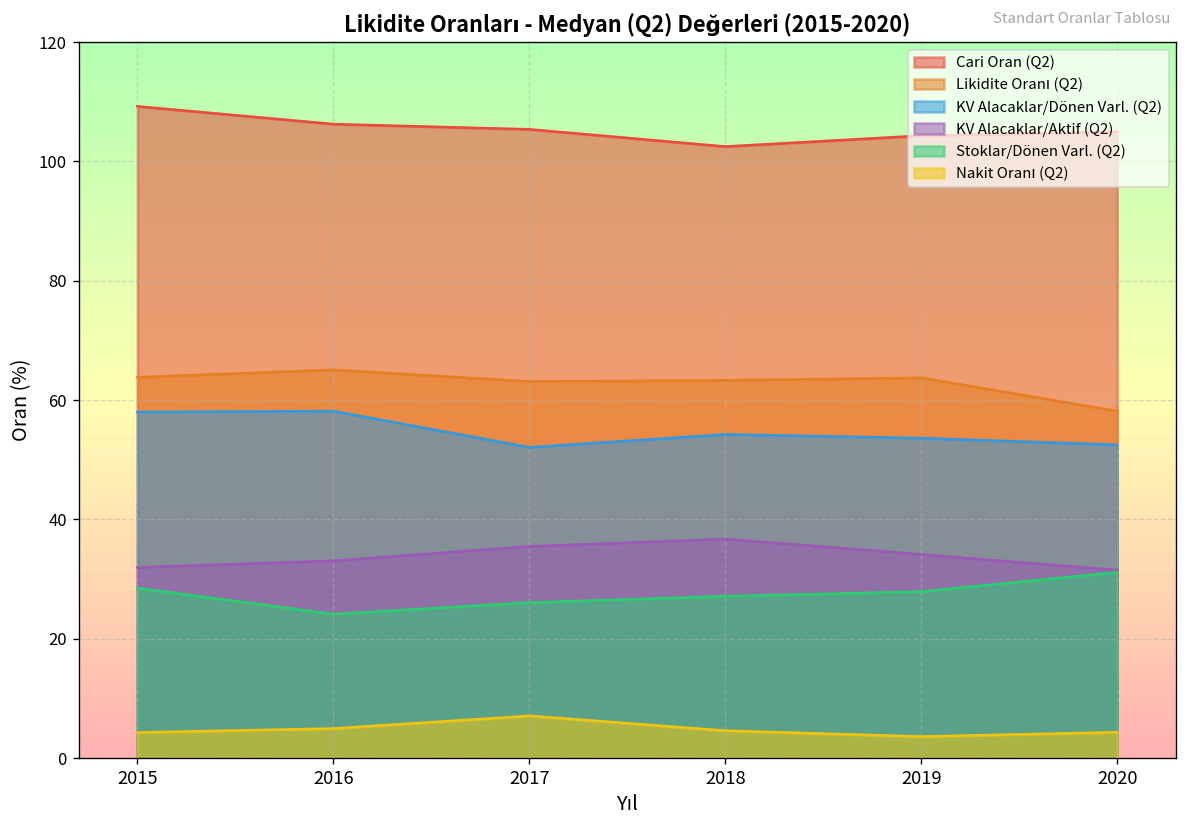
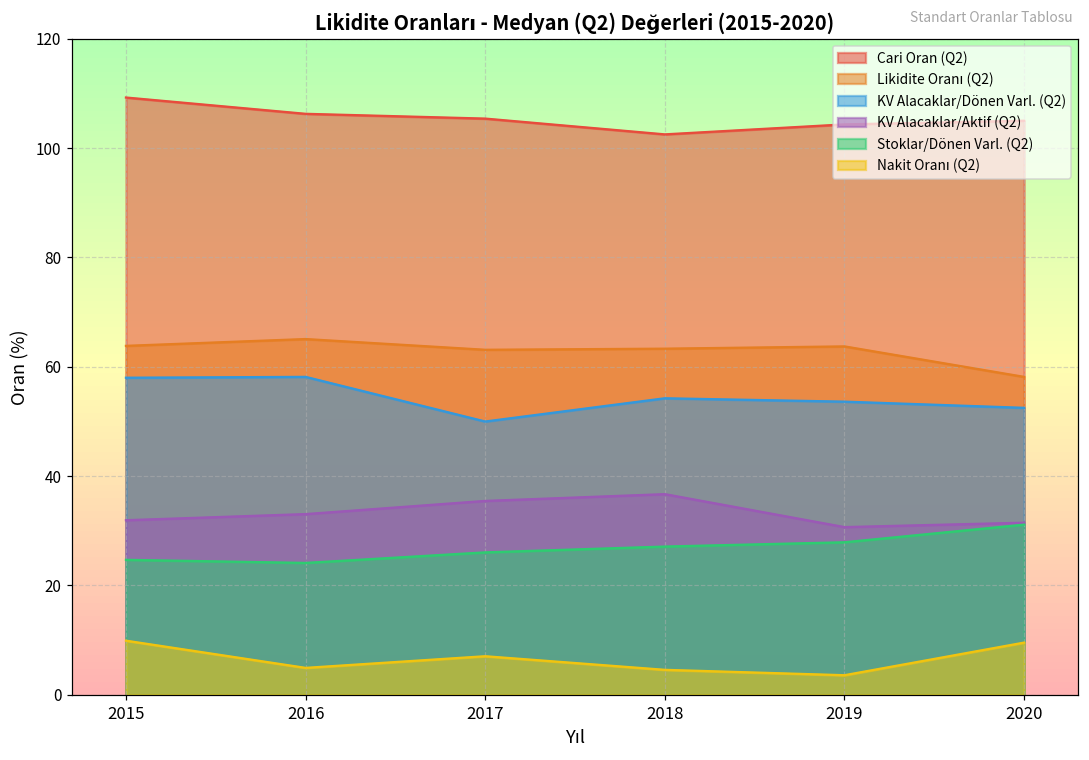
Stoklar/Dönen Varl. (Q2), 2015: 28 -> 25
Nakit Oranı (Q2), 2015: 4 -> 10
KV Alacaklar/Dönen Varl. (Q2), 2017: 52 -> 50
KV Alacaklar/Aktif (Q2), 2019: 34 -> 31
Nakit Oranı (Q2), 2020: 4 -> 10
